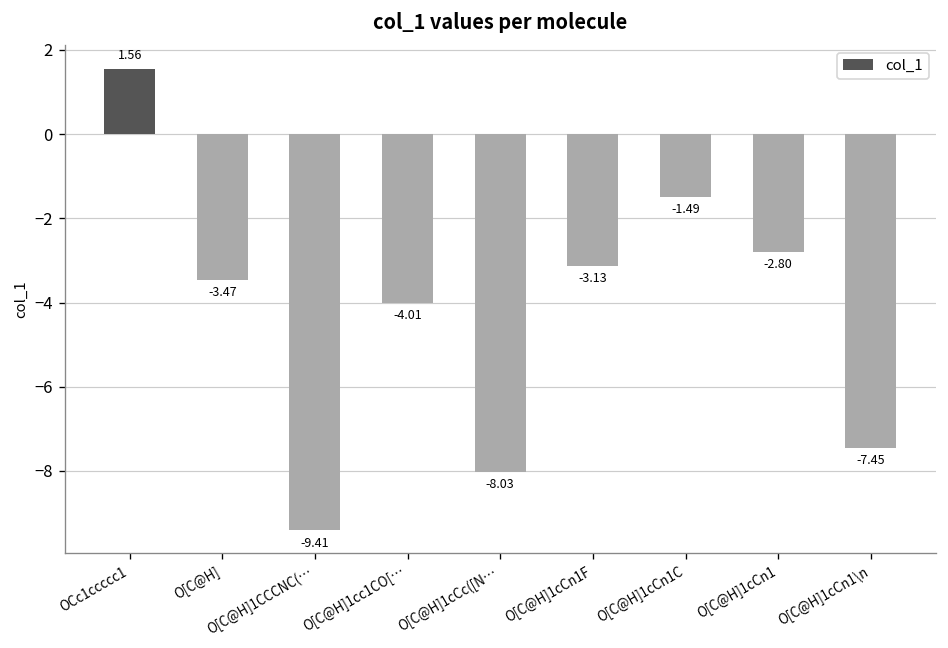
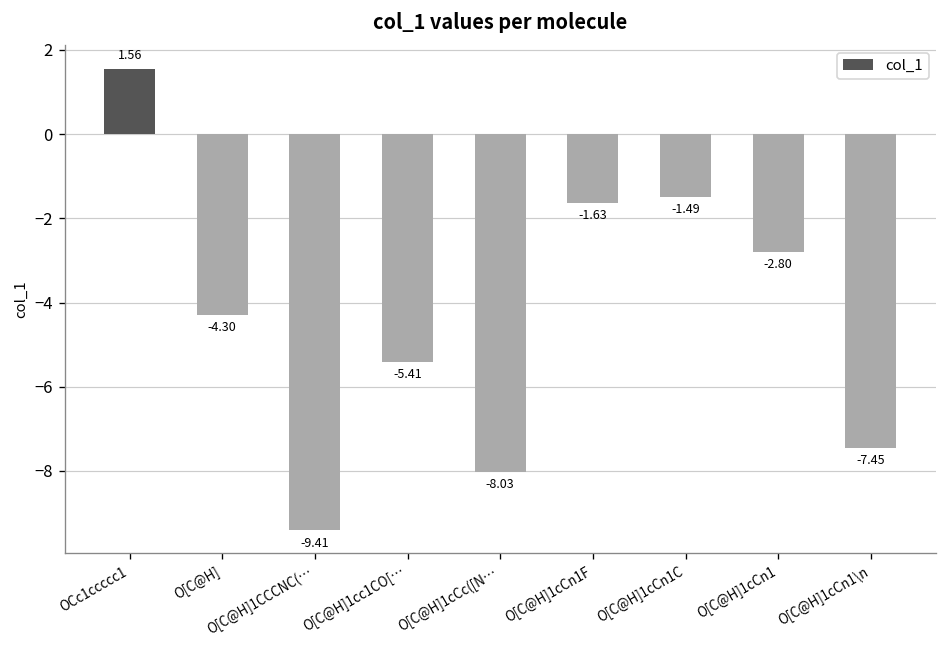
O[C@H]: -3.47 -> -4.30
O[C@H]1cc1CO[…: -4.01 -> -5.41
O[C@H]1cCn1F: -3.13 -> -1.63
